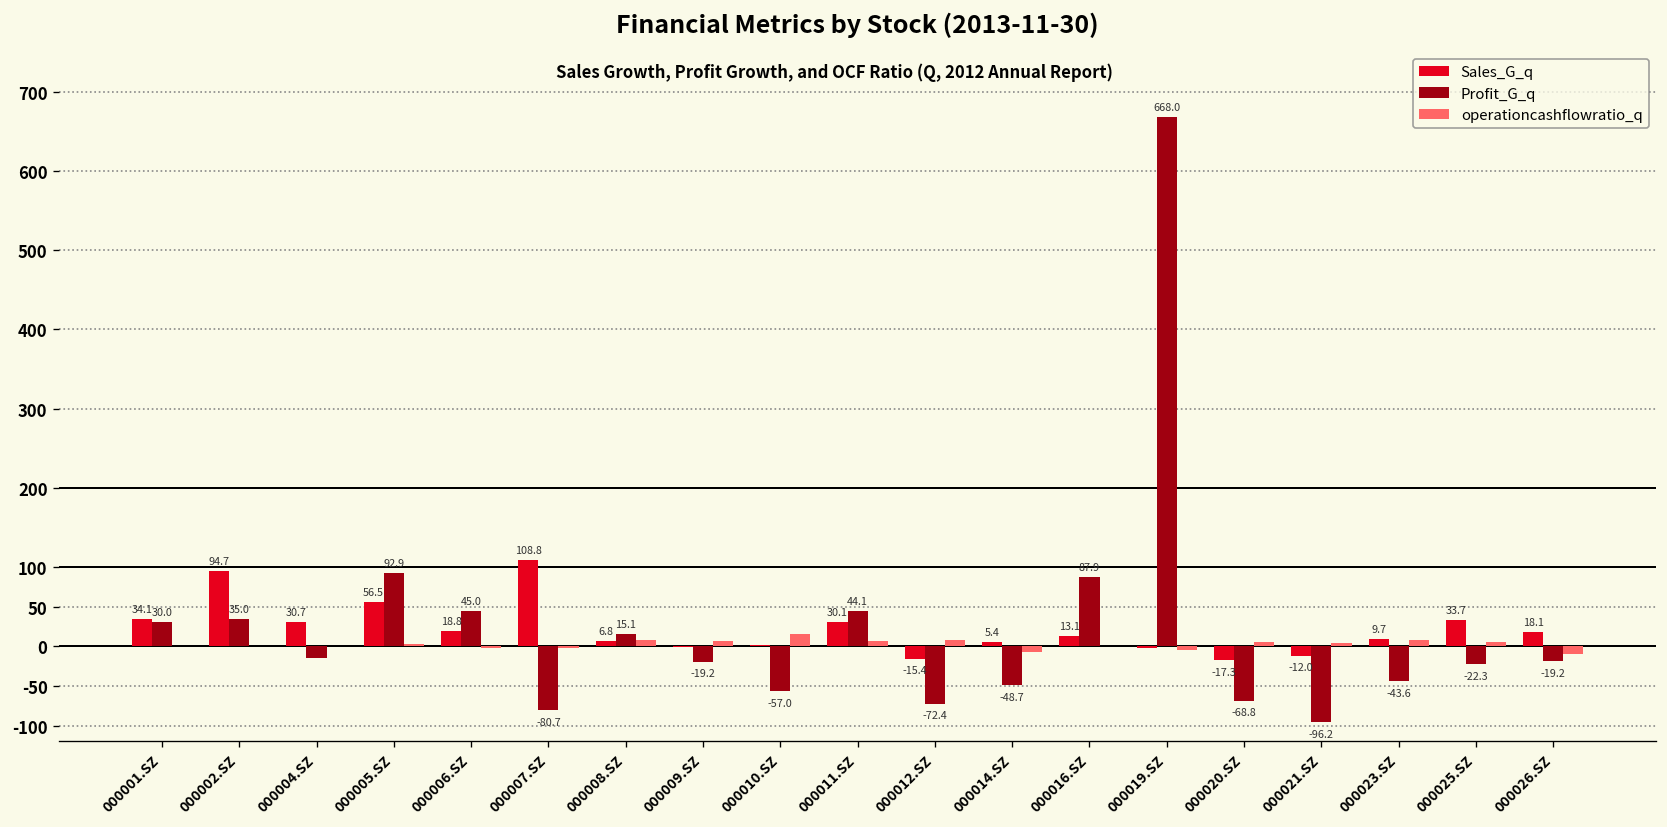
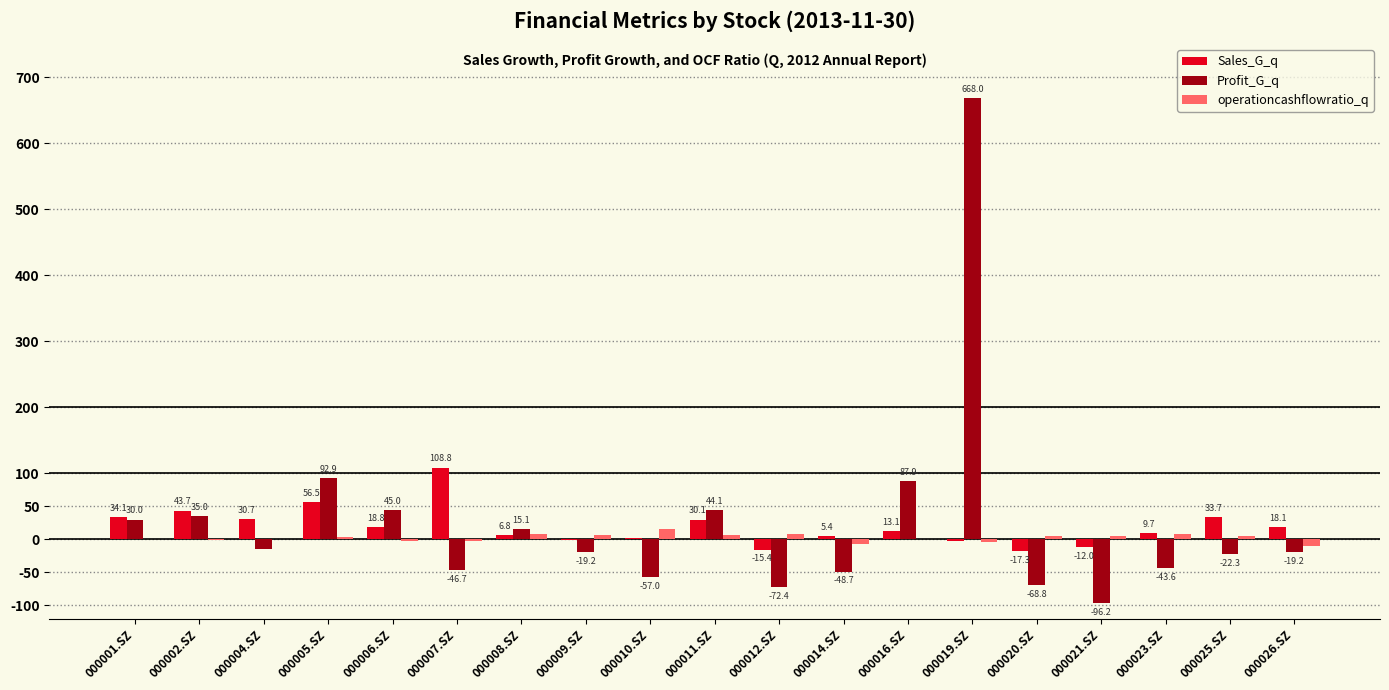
Sales_G_q, 000002.SZ: 94.7 -> 43.7
Profit_G_q, 000007.SZ: -80.7 -> -46.7
